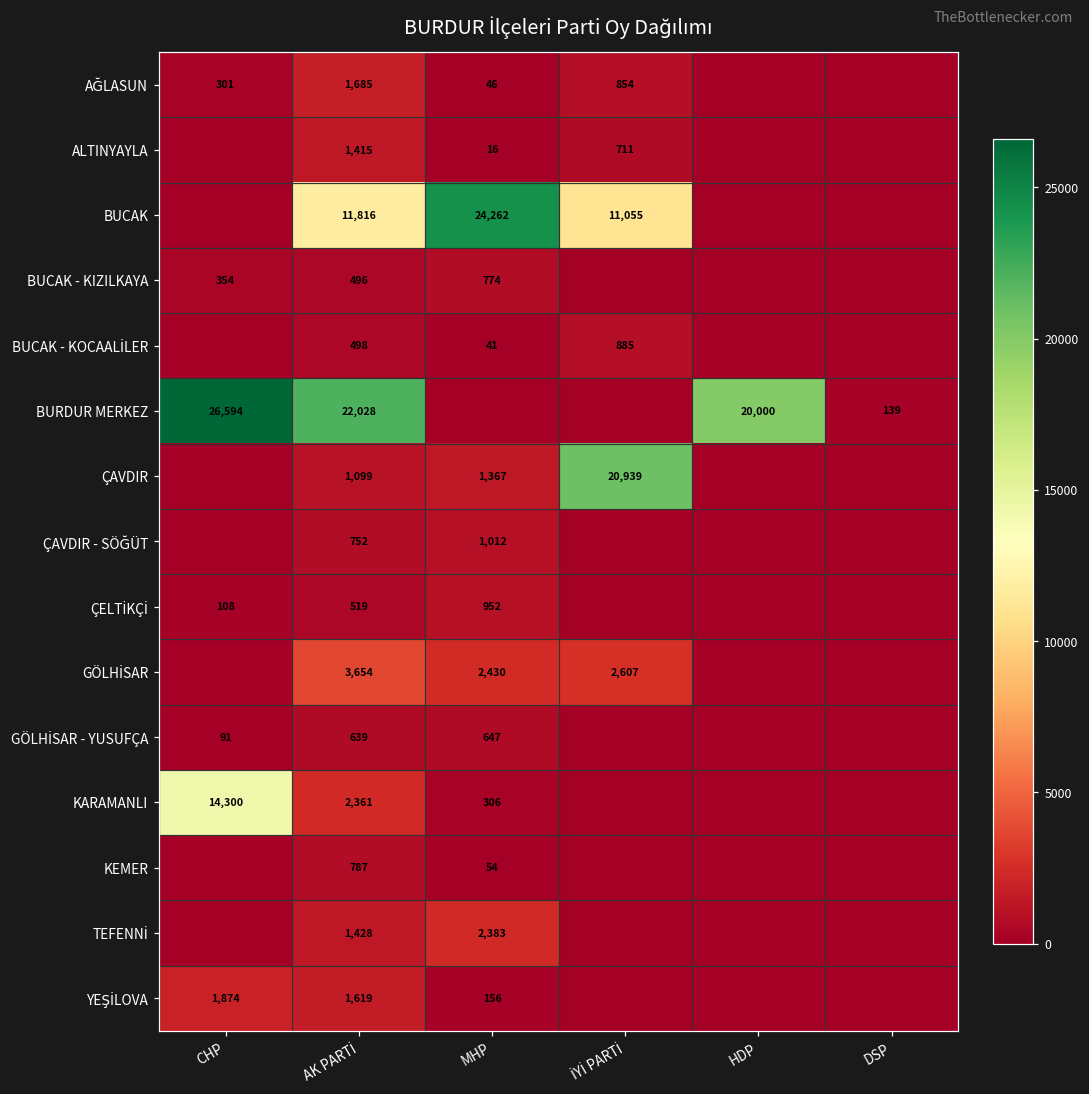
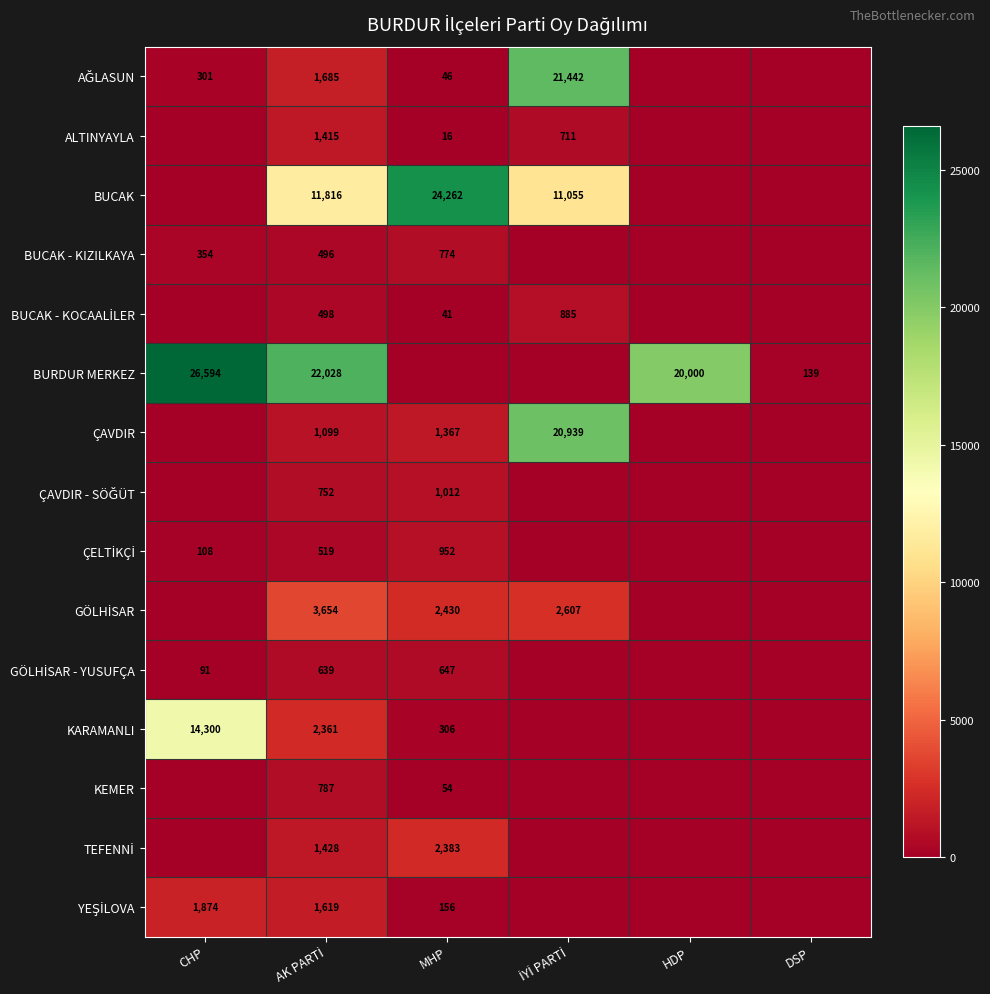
AĞLASUN, İYİ PARTİ: 854 -> 21,442
